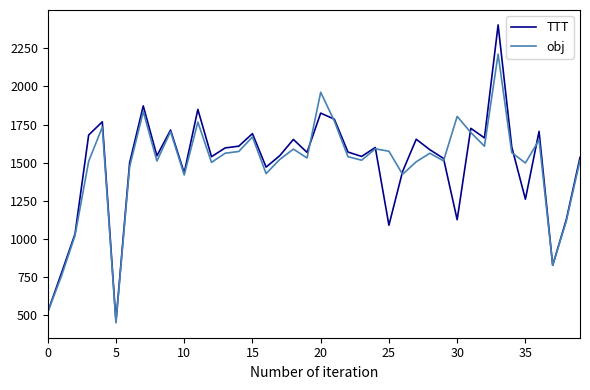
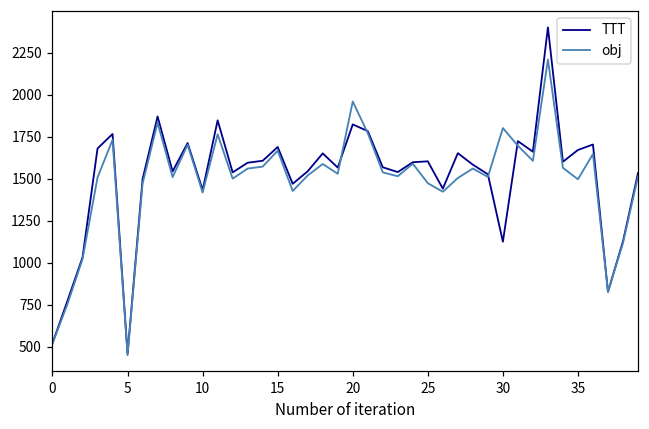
TTT, 25: 1090 -> 1600
obj, 25: 1580 -> 1470
TTT, 35: 1260 -> 1670
